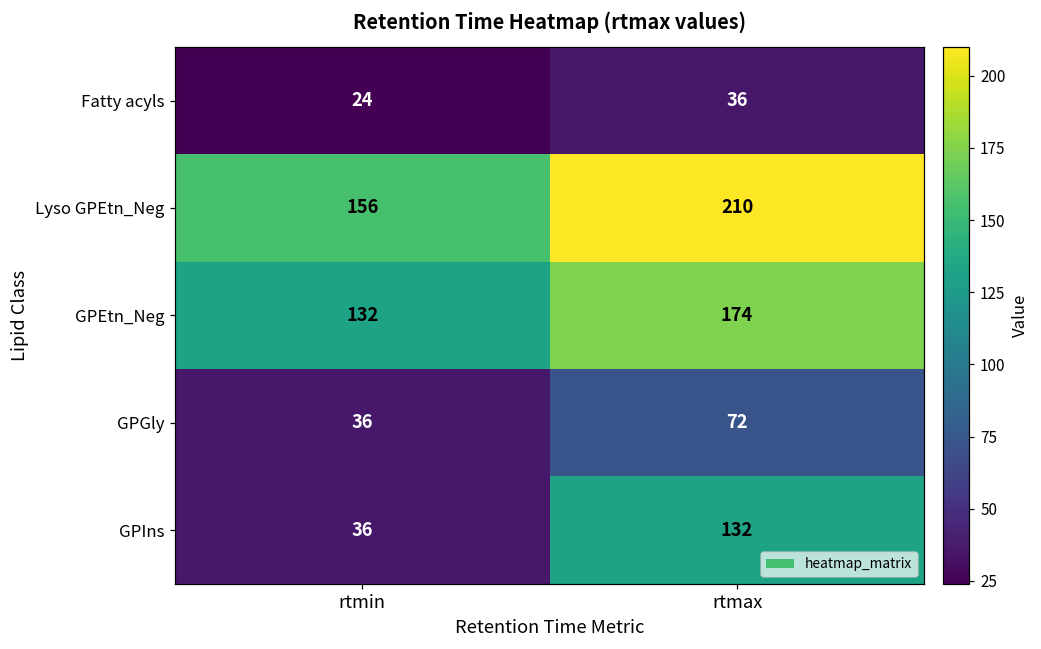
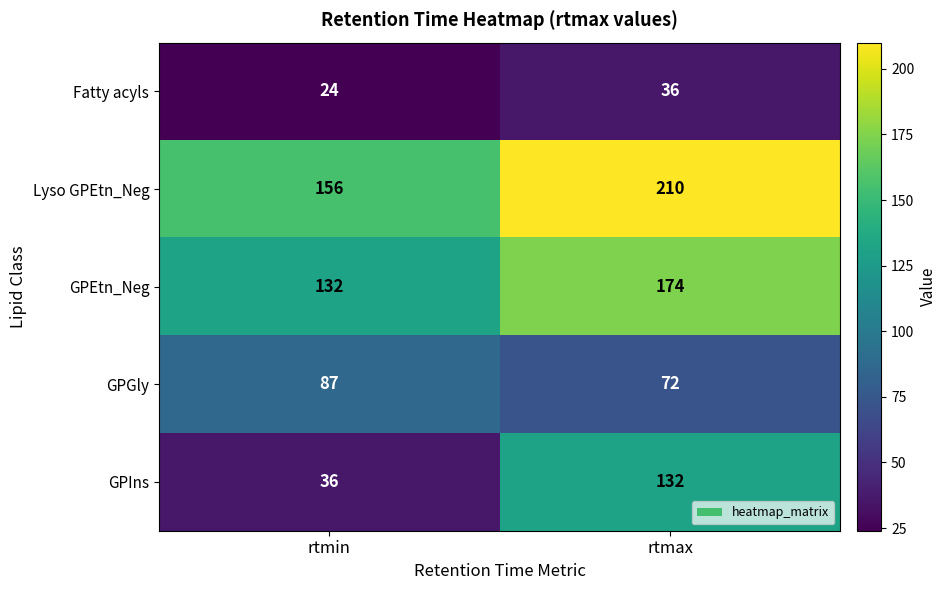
GPGly, rtmin: 36 -> 87
